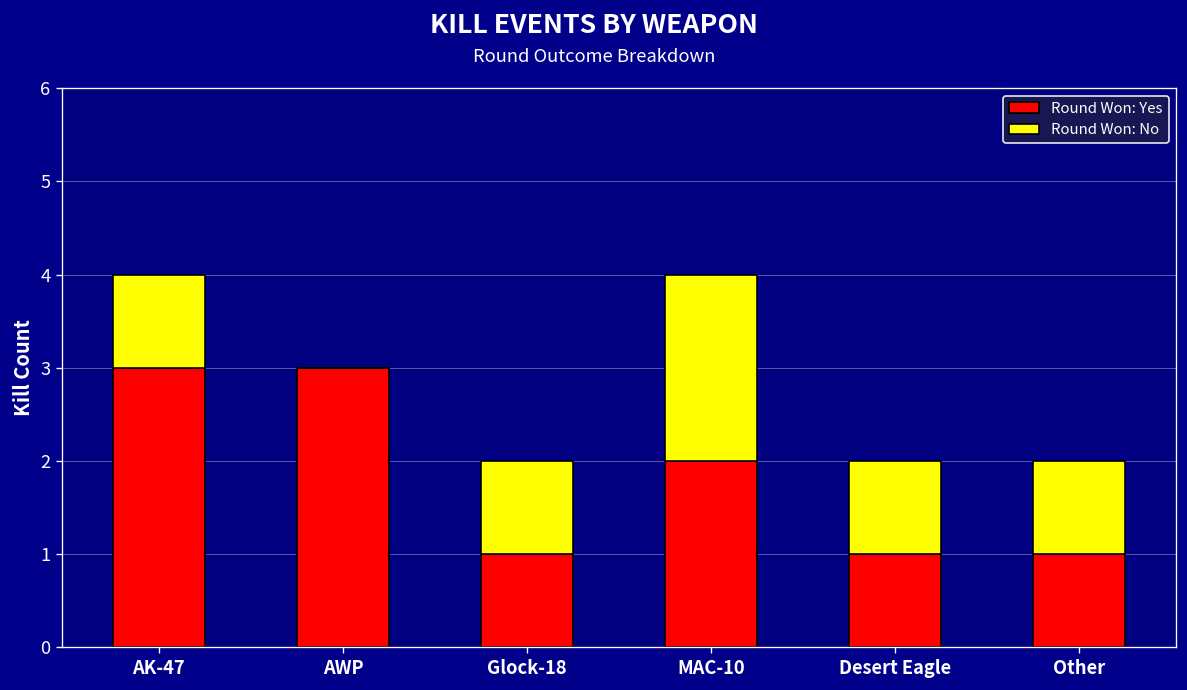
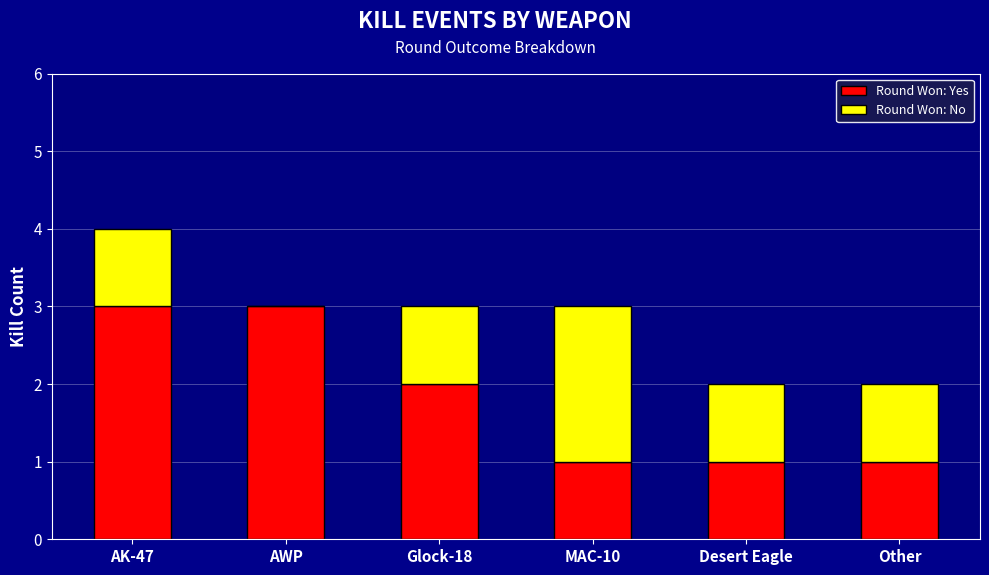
Round Won: Yes, Glock-18: 1 -> 2
Round Won: Yes, MAC-10: 2 -> 1
